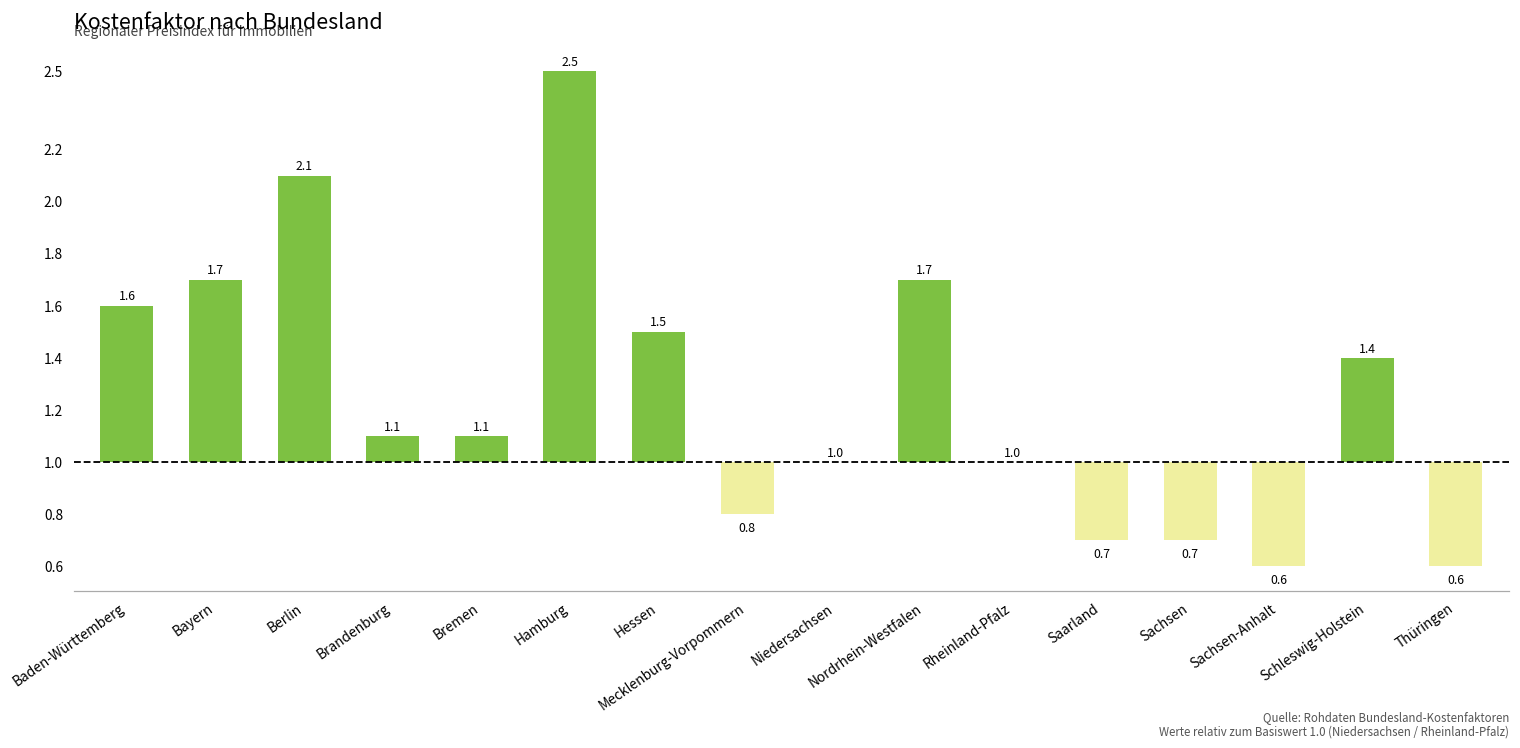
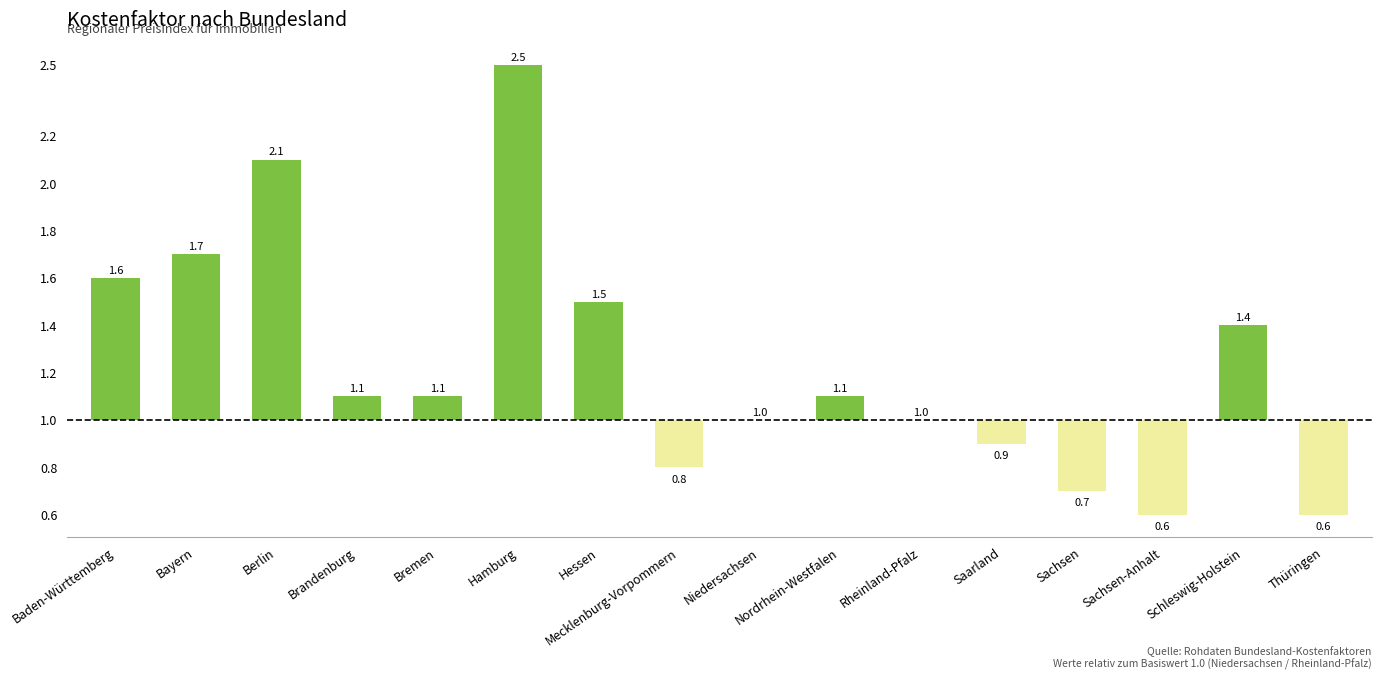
Nordrhein-Westfalen: 1.7 -> 1.1
Saarland: 0.7 -> 0.9
